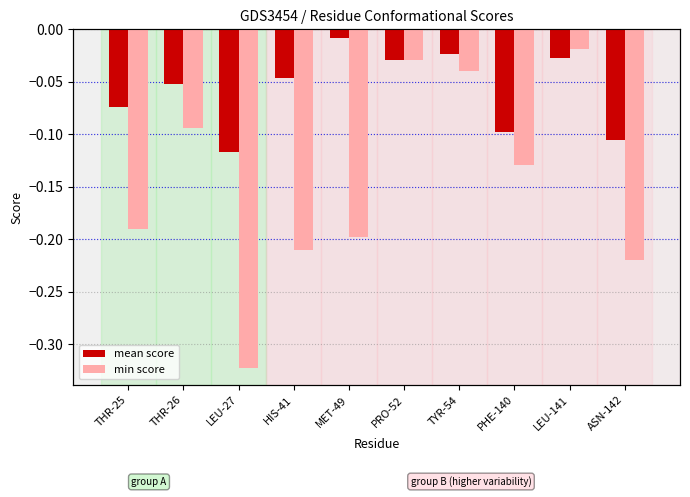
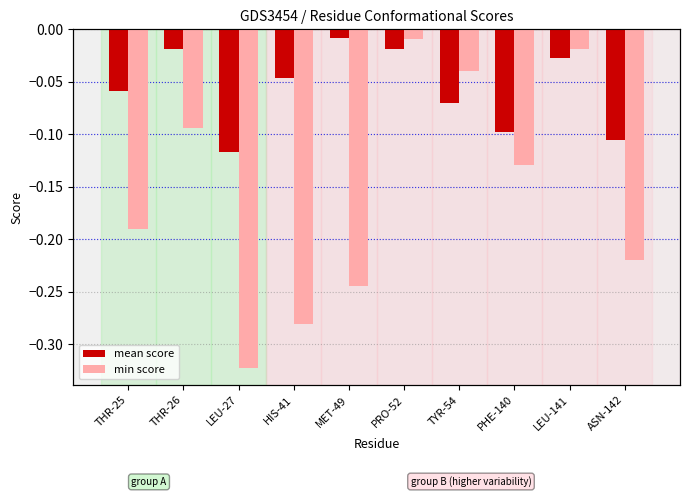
mean score, THR-25: -0.074 -> -0.059
mean score, THR-26: -0.052 -> -0.019
min score, HIS-41: -0.210 -> -0.281
min score, MET-49: -0.198 -> -0.245
mean score, PRO-52: -0.030 -> -0.019
min score, PRO-52: -0.030 -> -0.009
mean score, TYR-54: -0.024 -> -0.070
